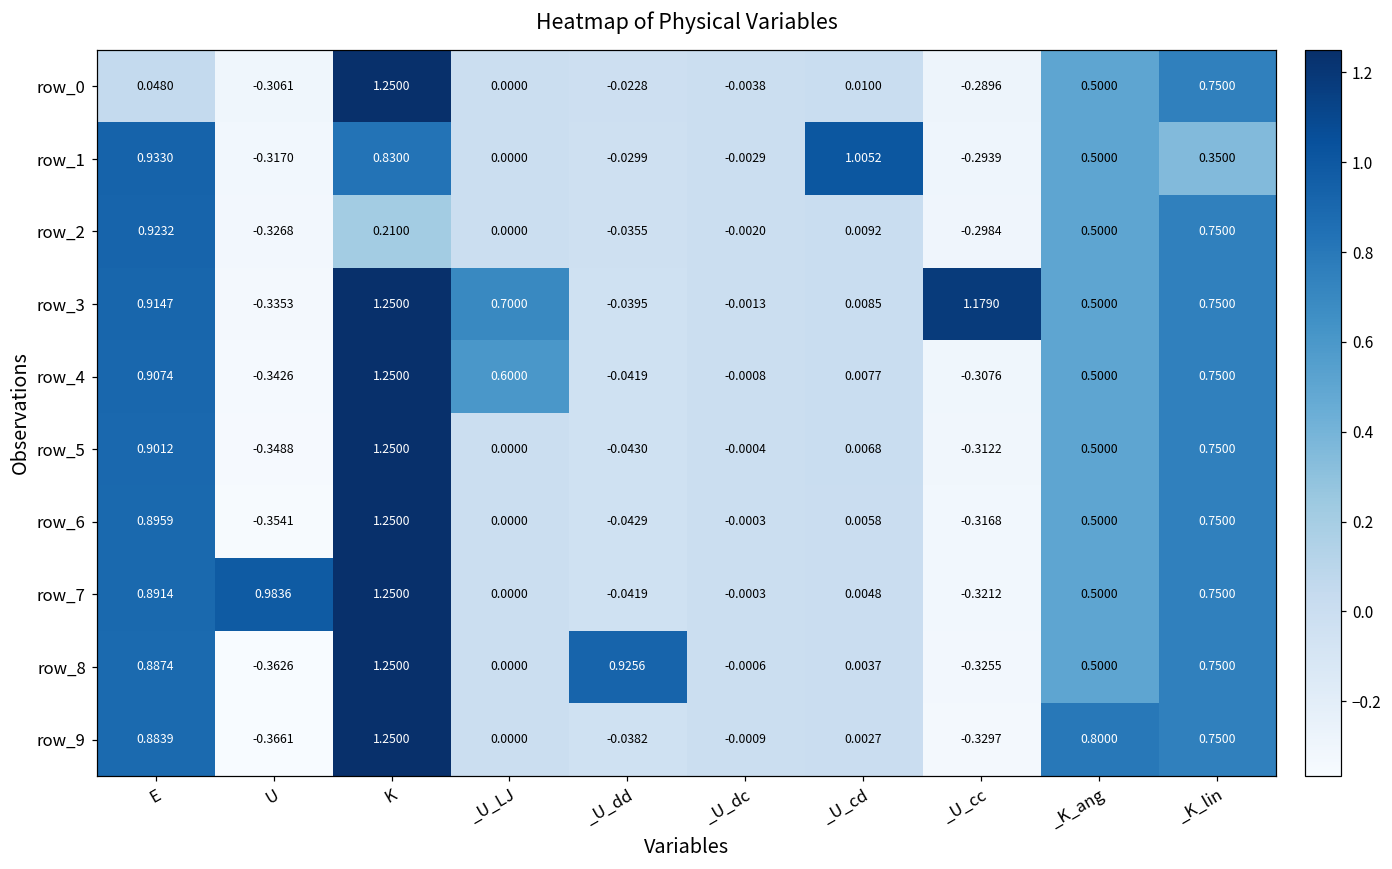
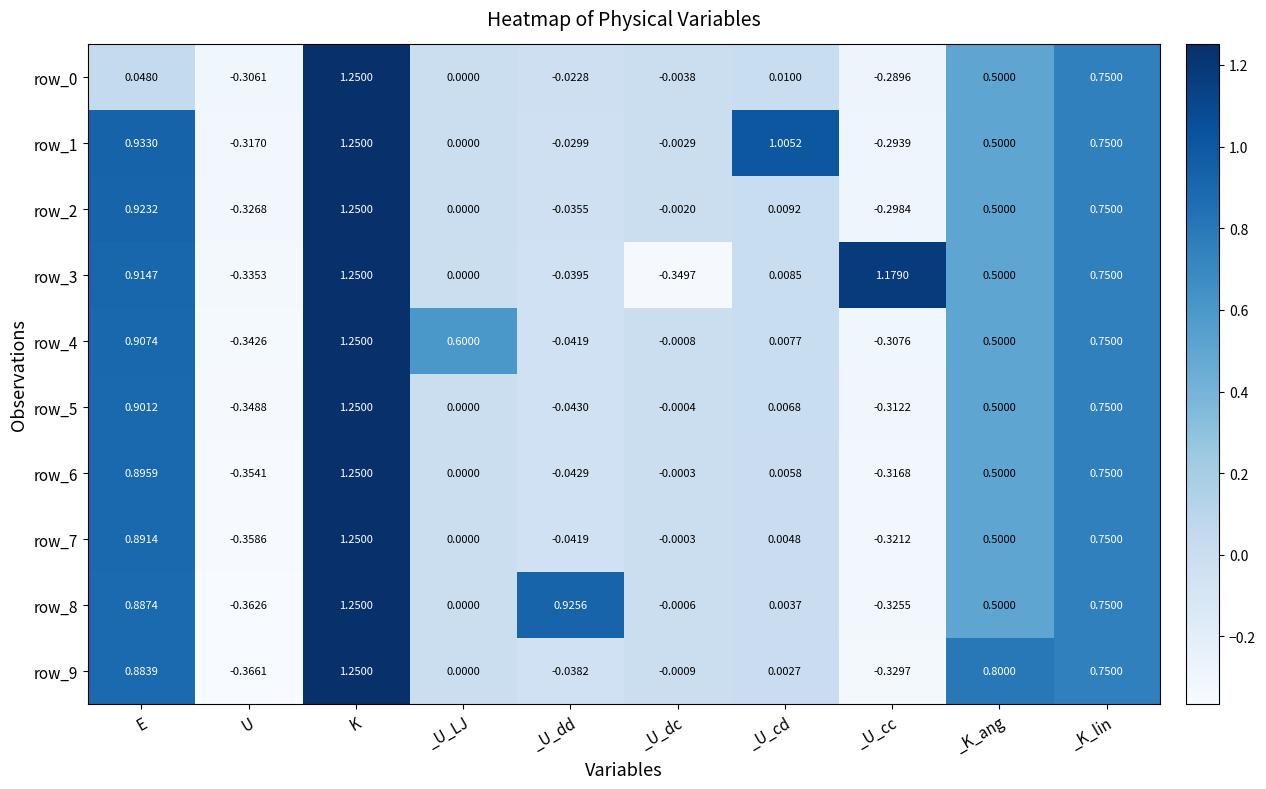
row_1, K: 0.8300 -> 1.2500
row_1, _K_lin: 0.3500 -> 0.7500
row_2, K: 0.2100 -> 1.2500
row_3, _U_LJ: 0.7000 -> 0.0000
row_3, _U_dc: -0.0013 -> -0.3497
row_7, U: 0.9836 -> -0.3586
